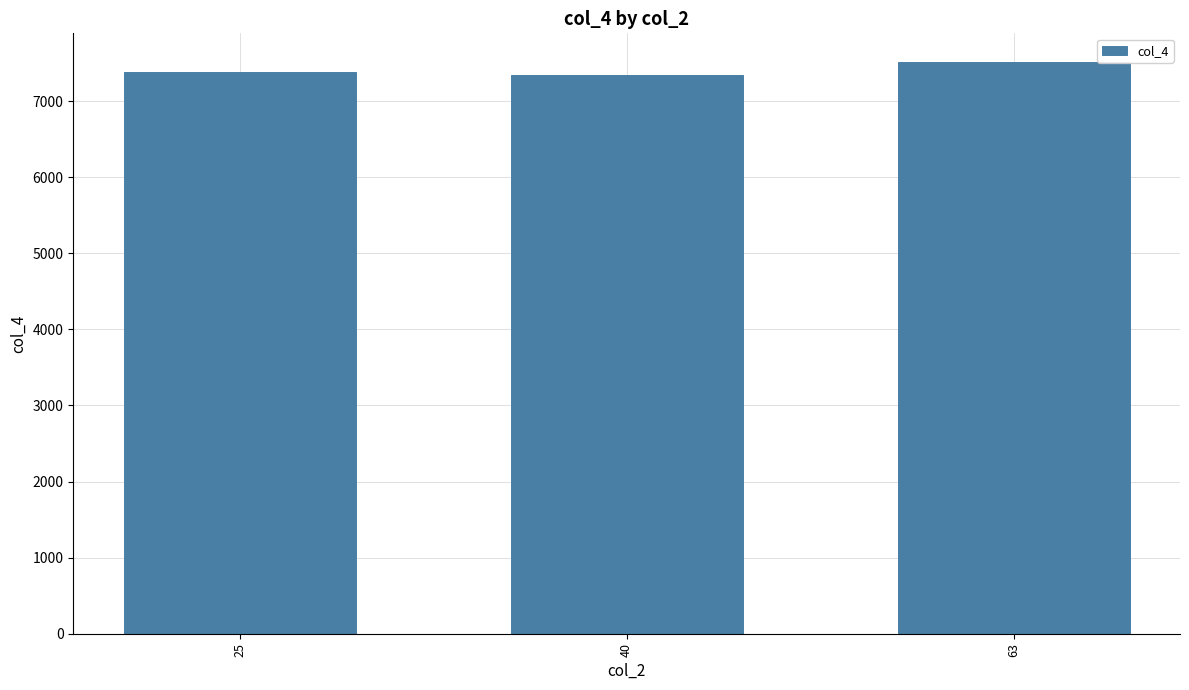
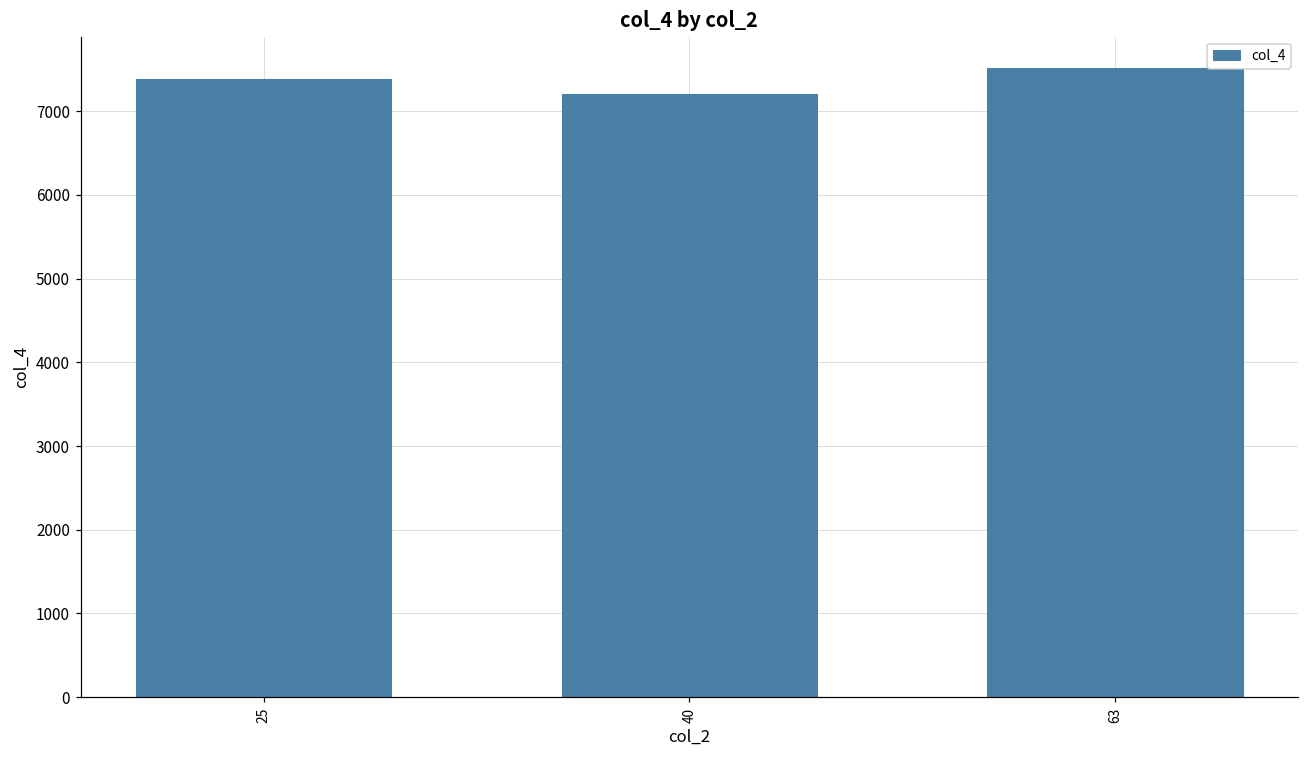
40: 7300 -> 7200
